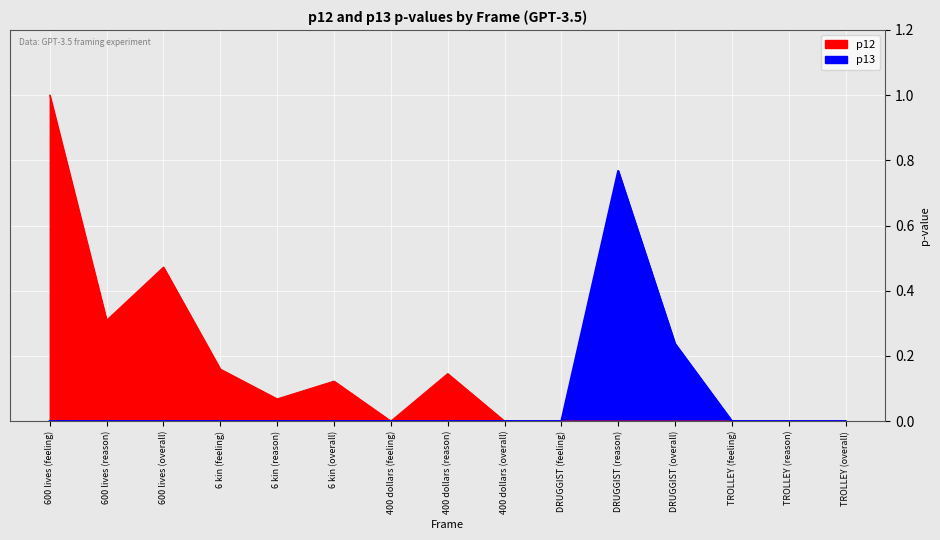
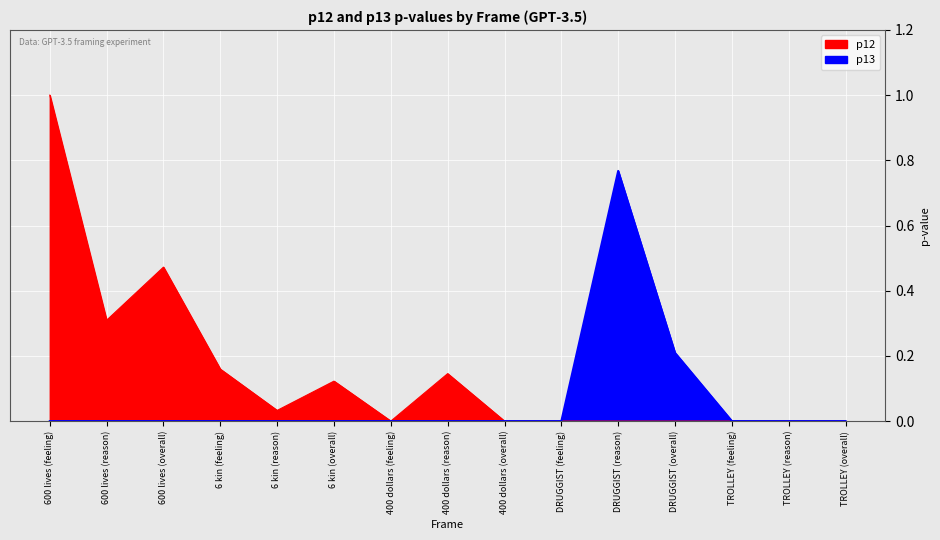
p12, 6 kin (reason): 0.07 -> 0.03
p13, DRUGGIST (overall): 0.24 -> 0.21
